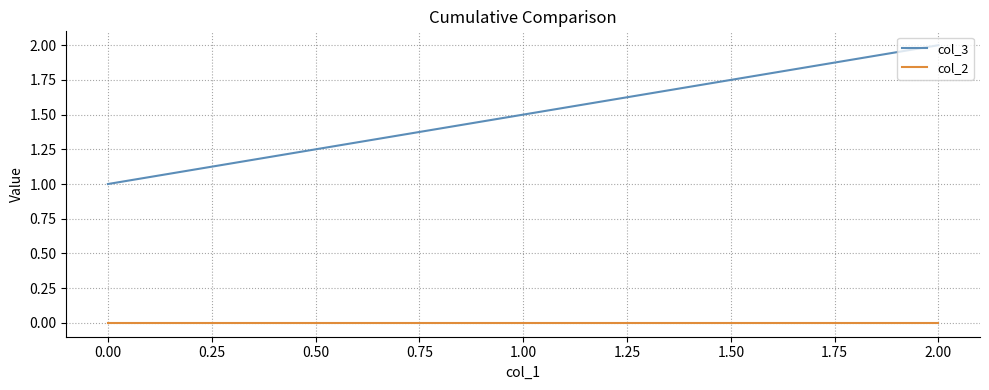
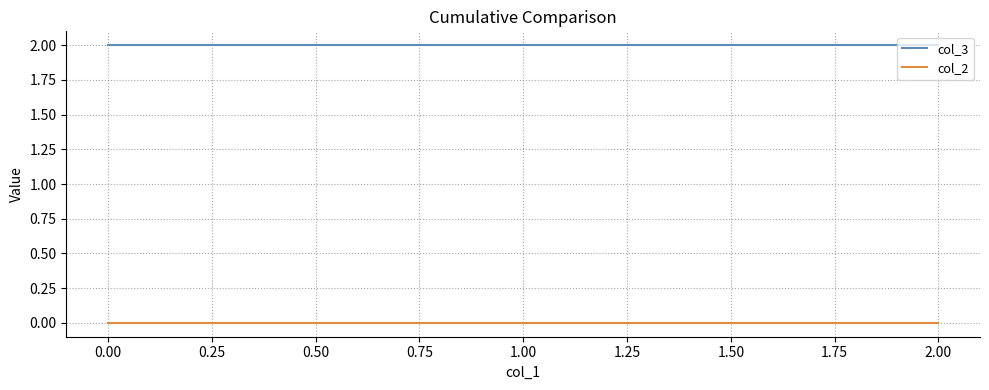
col_3, 0.00: 1 -> 2
